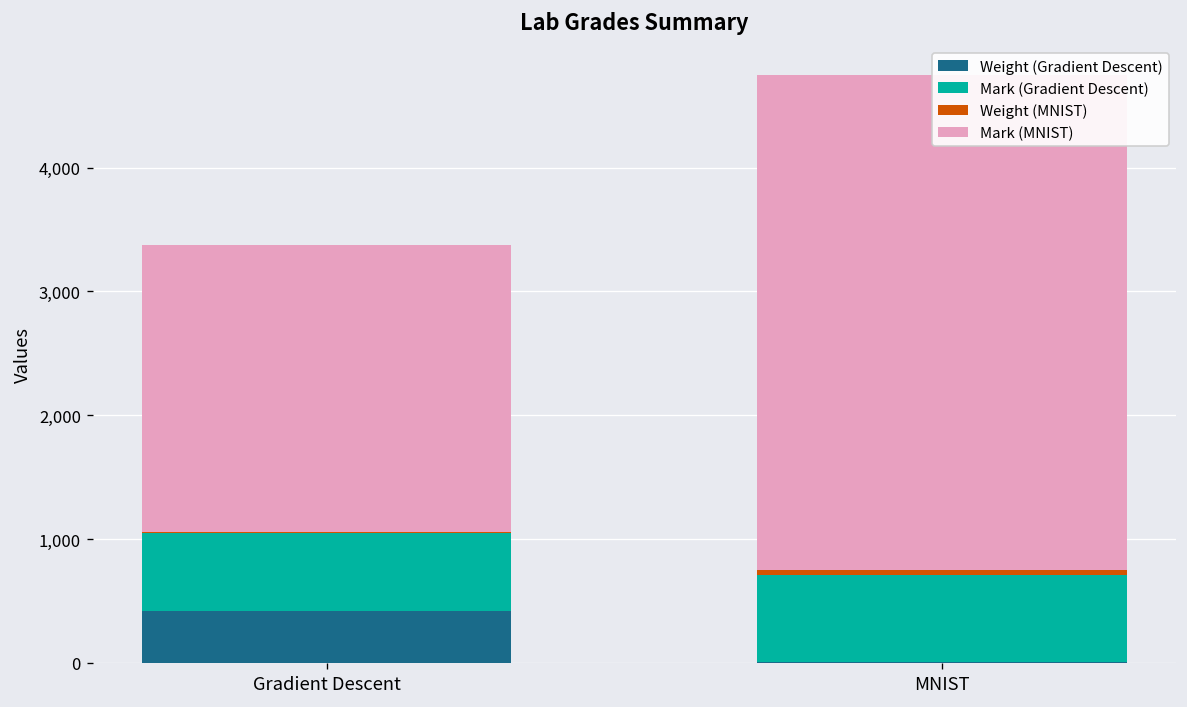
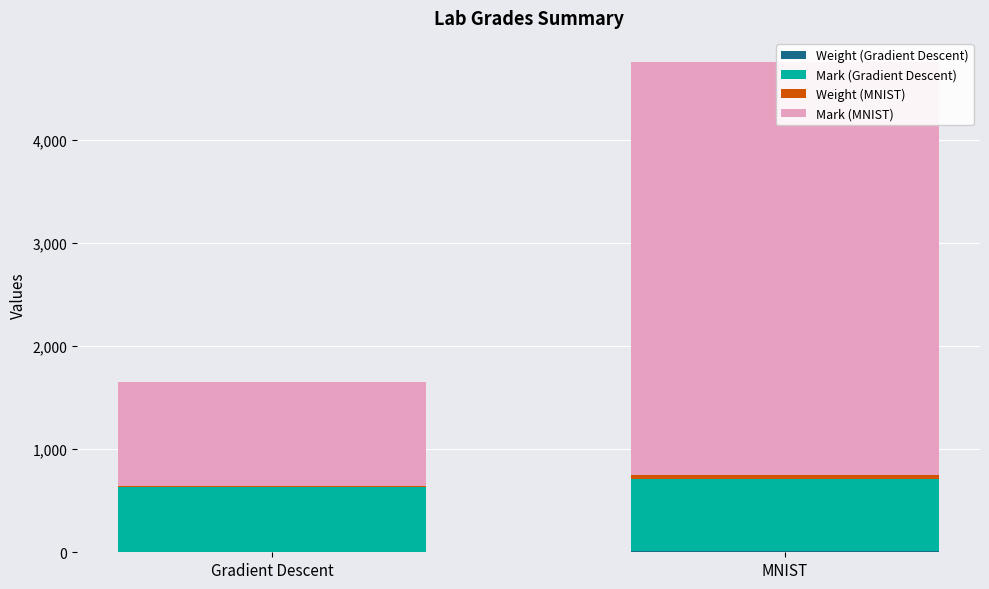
Weight (Gradient Descent), Gradient Descent: 420 -> 10
Mark (MNIST), Gradient Descent: 2,320 -> 1,000
